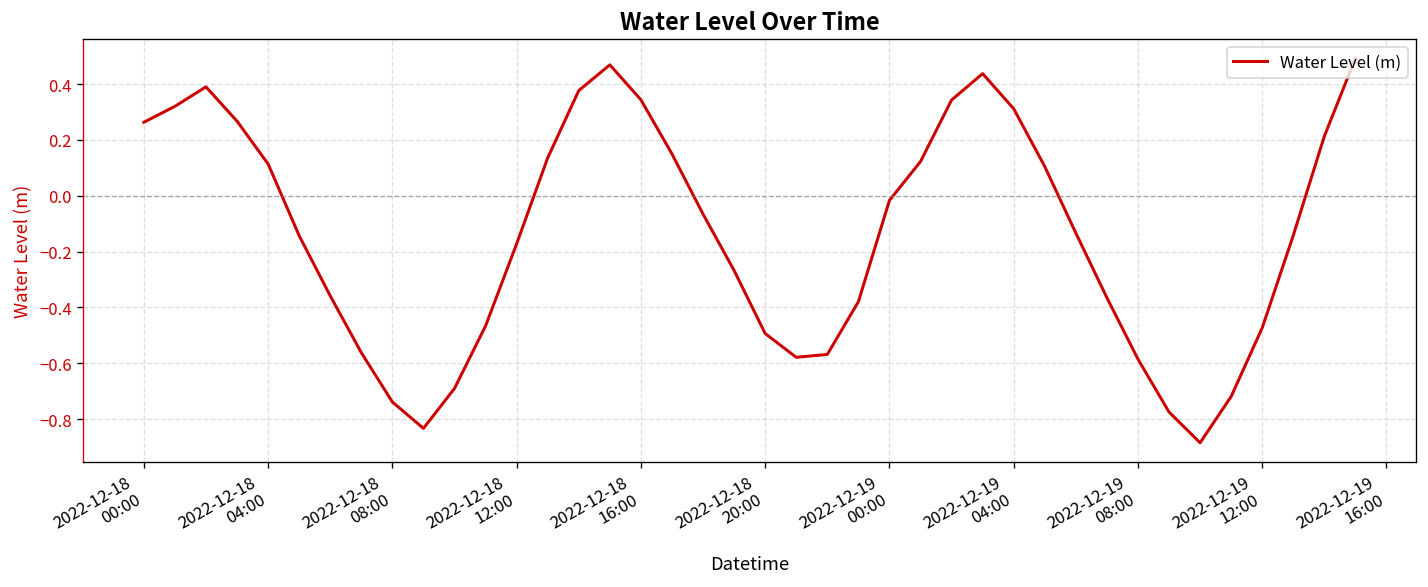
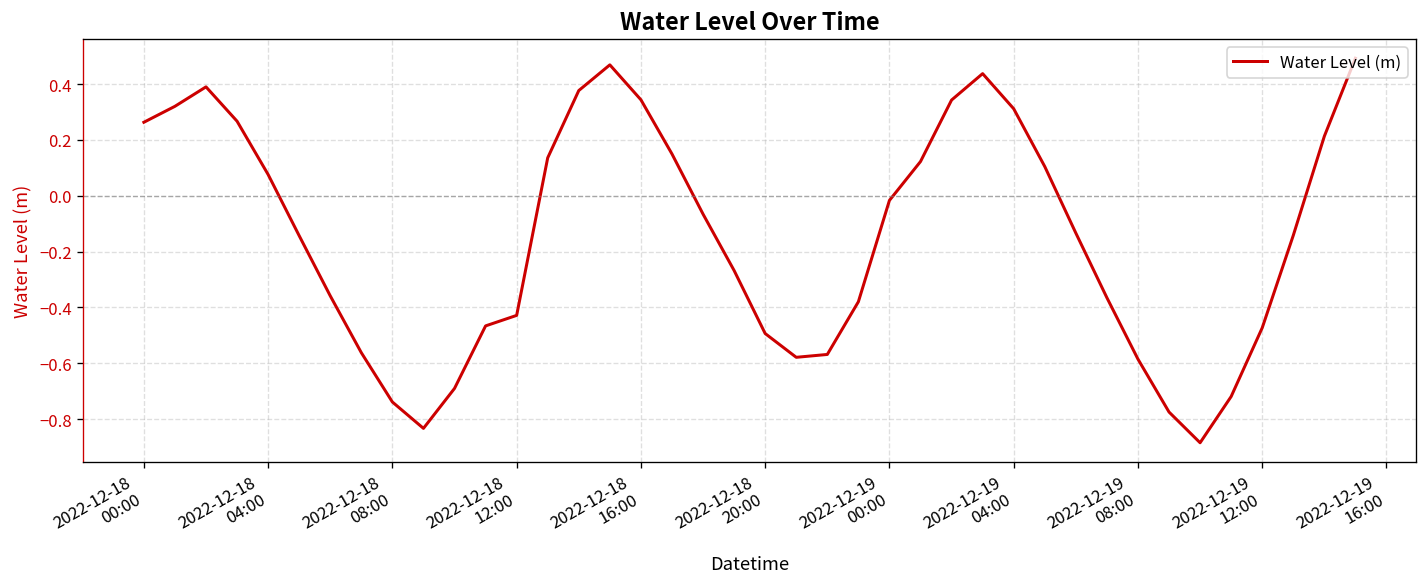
2022-12-18 04:00: 0.11 -> 0.08
2022-12-18 12:00: -0.17 -> -0.43
